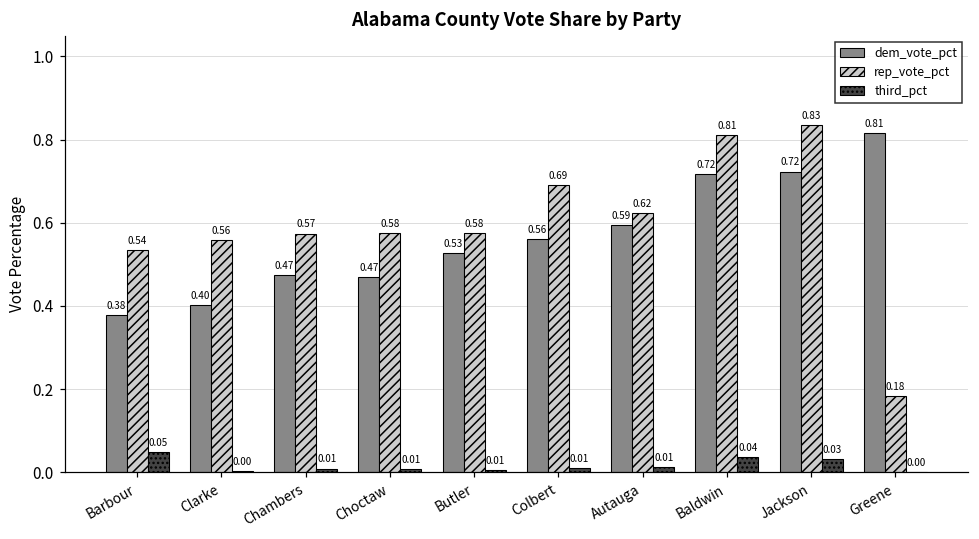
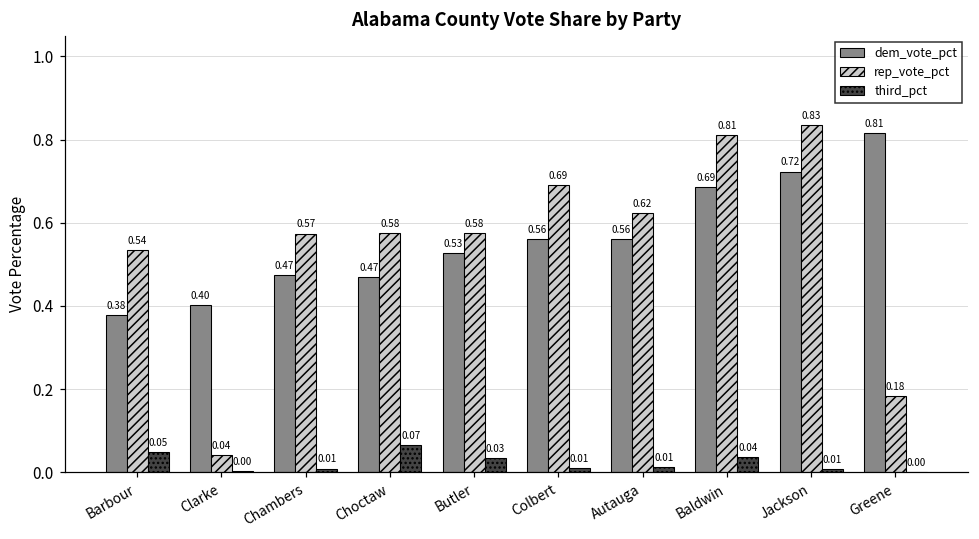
rep_vote_pct, Clarke: 0.56 -> 0.04
third_pct, Choctaw: 0.01 -> 0.07
third_pct, Butler: 0.01 -> 0.03
dem_vote_pct, Autauga: 0.59 -> 0.56
dem_vote_pct, Baldwin: 0.72 -> 0.69
third_pct, Jackson: 0.03 -> 0.01
